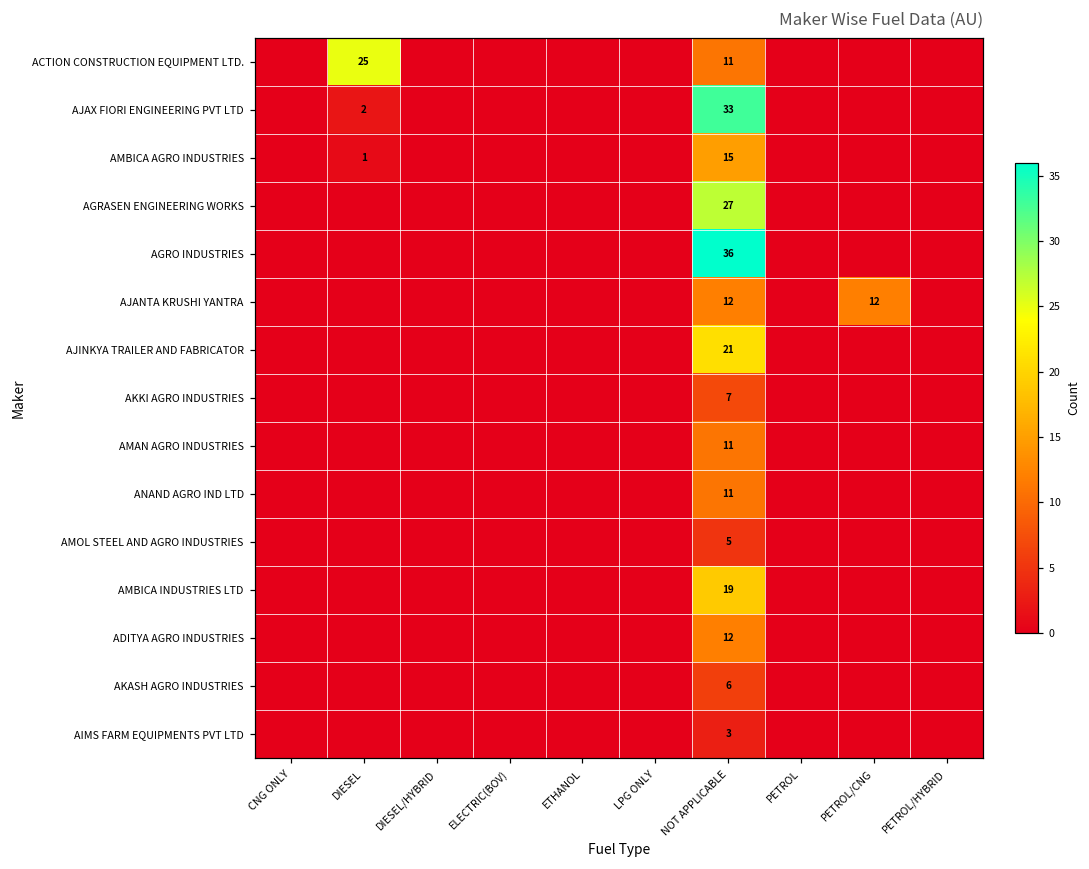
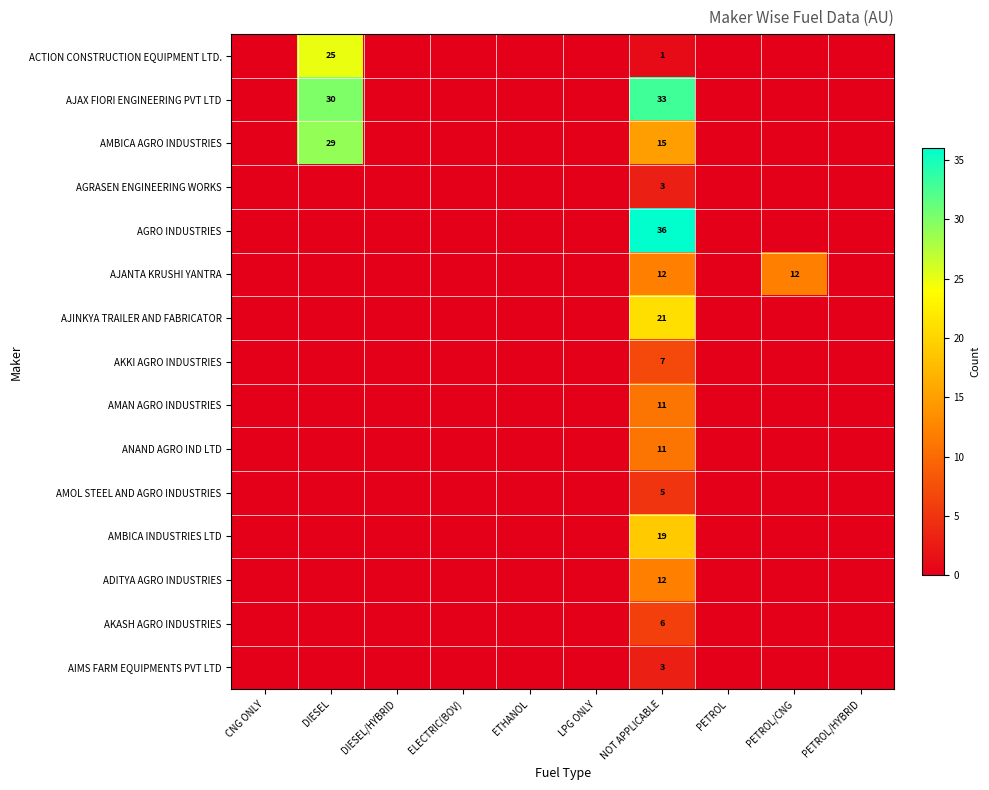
ACTION CONSTRUCTION EQUIPMENT LTD., NOT APPLICABLE: 11 -> 1
AJAX FIORI ENGINEERING PVT LTD, DIESEL: 2 -> 30
AMBICA AGRO INDUSTRIES, DIESEL: 1 -> 29
AGRASEN ENGINEERING WORKS, NOT APPLICABLE: 27 -> 3
